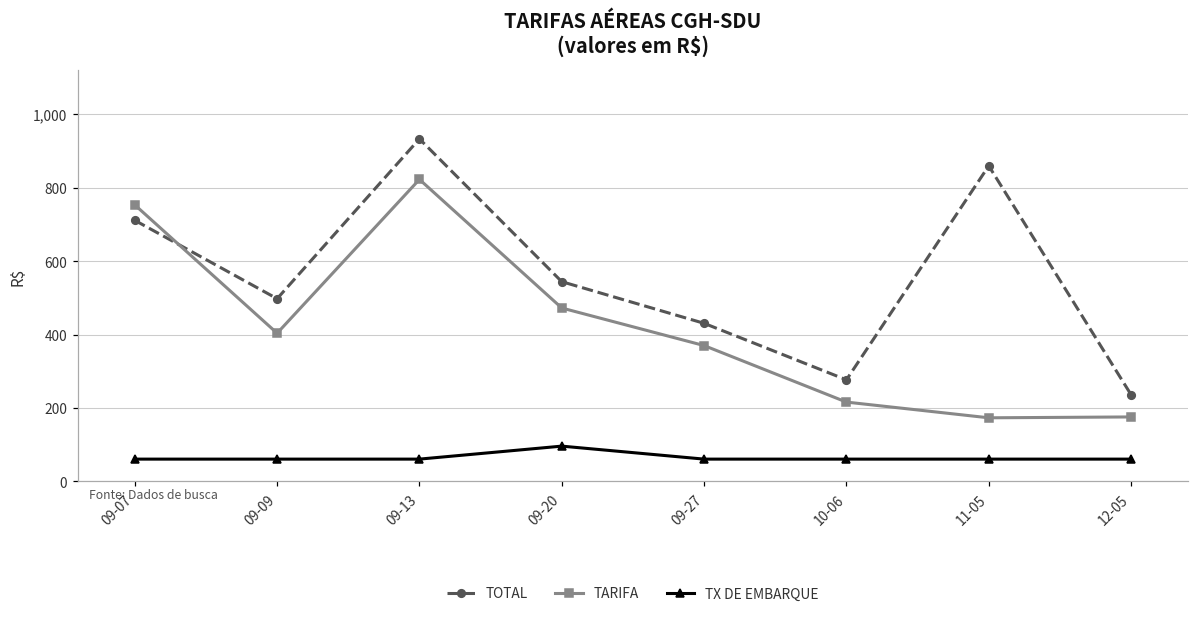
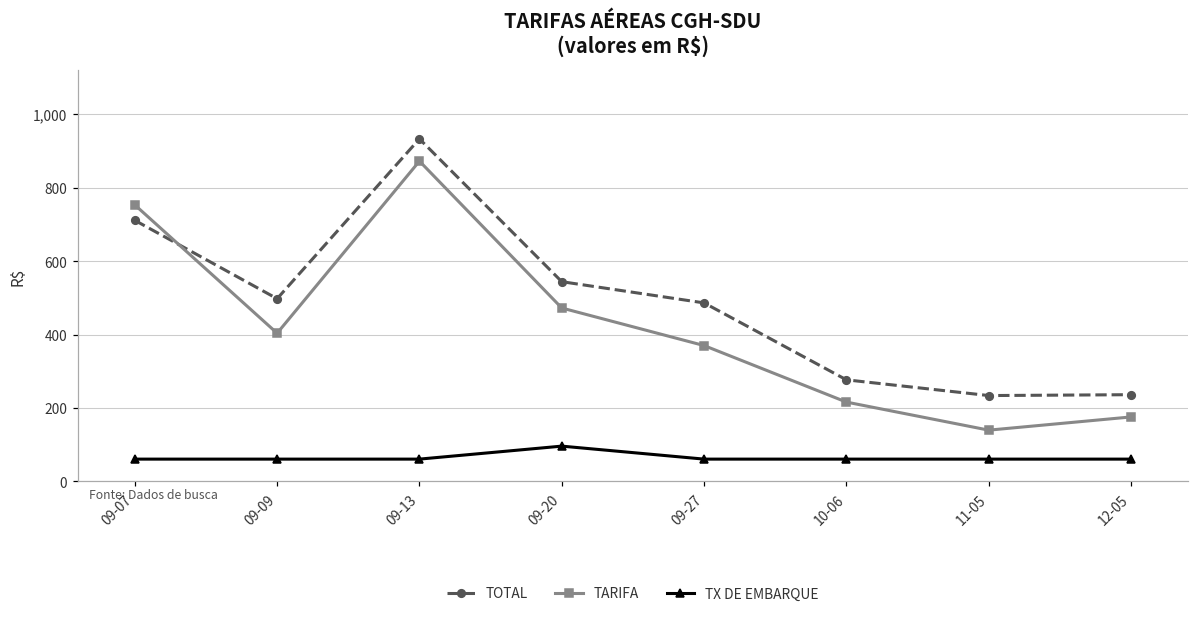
TARIFA, 09-13: 820 -> 870
TOTAL, 09-27: 430 -> 490
TOTAL, 11-05: 860 -> 230
TARIFA, 11-05: 170 -> 140
